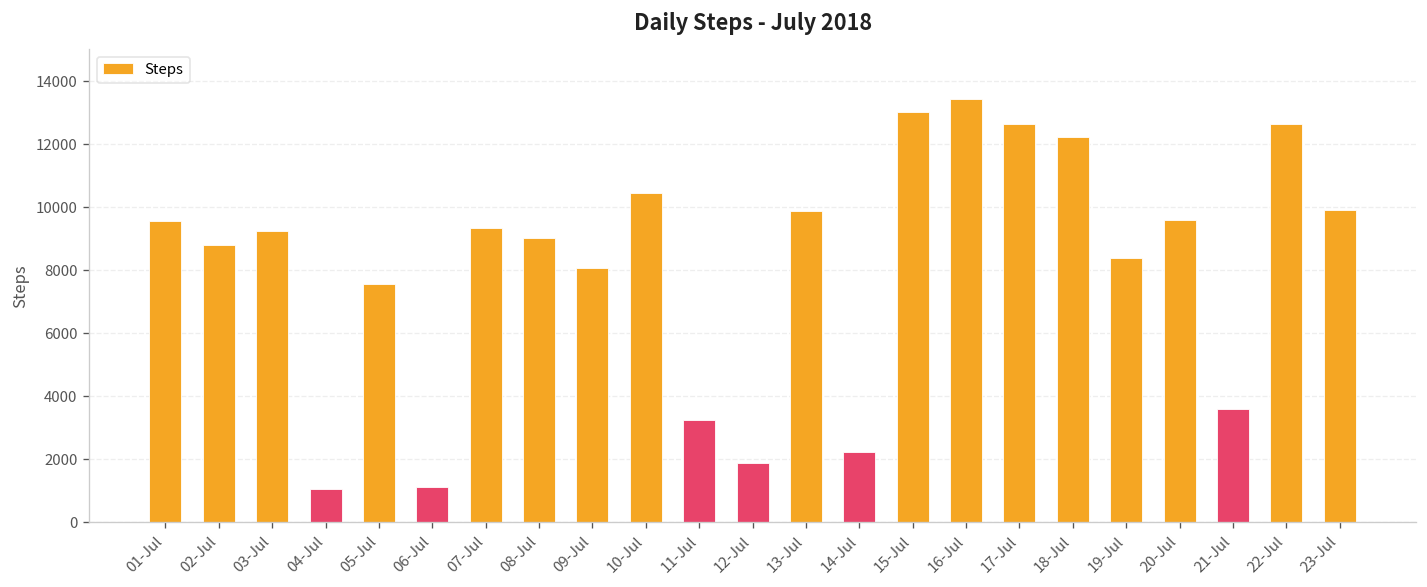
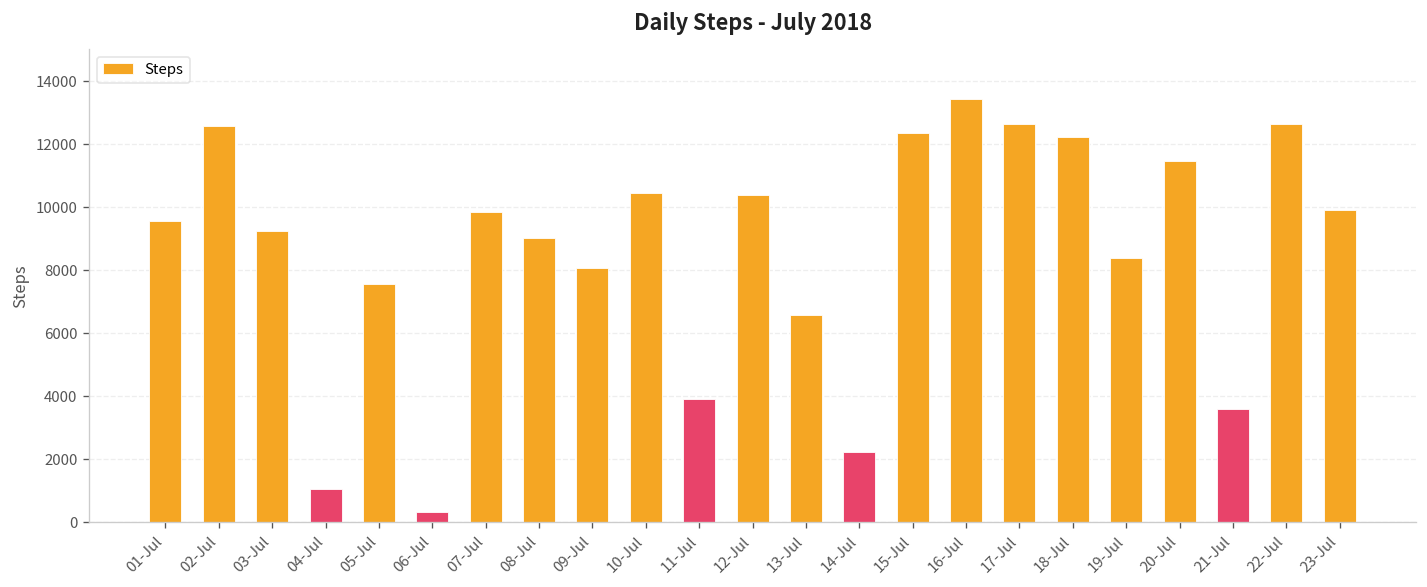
02-Jul: 8800 -> 12600
06-Jul: 1100 -> 300
07-Jul: 9300 -> 9800
11-Jul: 3200 -> 3900
12-Jul: 1900 -> 10400
13-Jul: 9800 -> 6600
15-Jul: 13000 -> 12300
20-Jul: 9600 -> 11400
